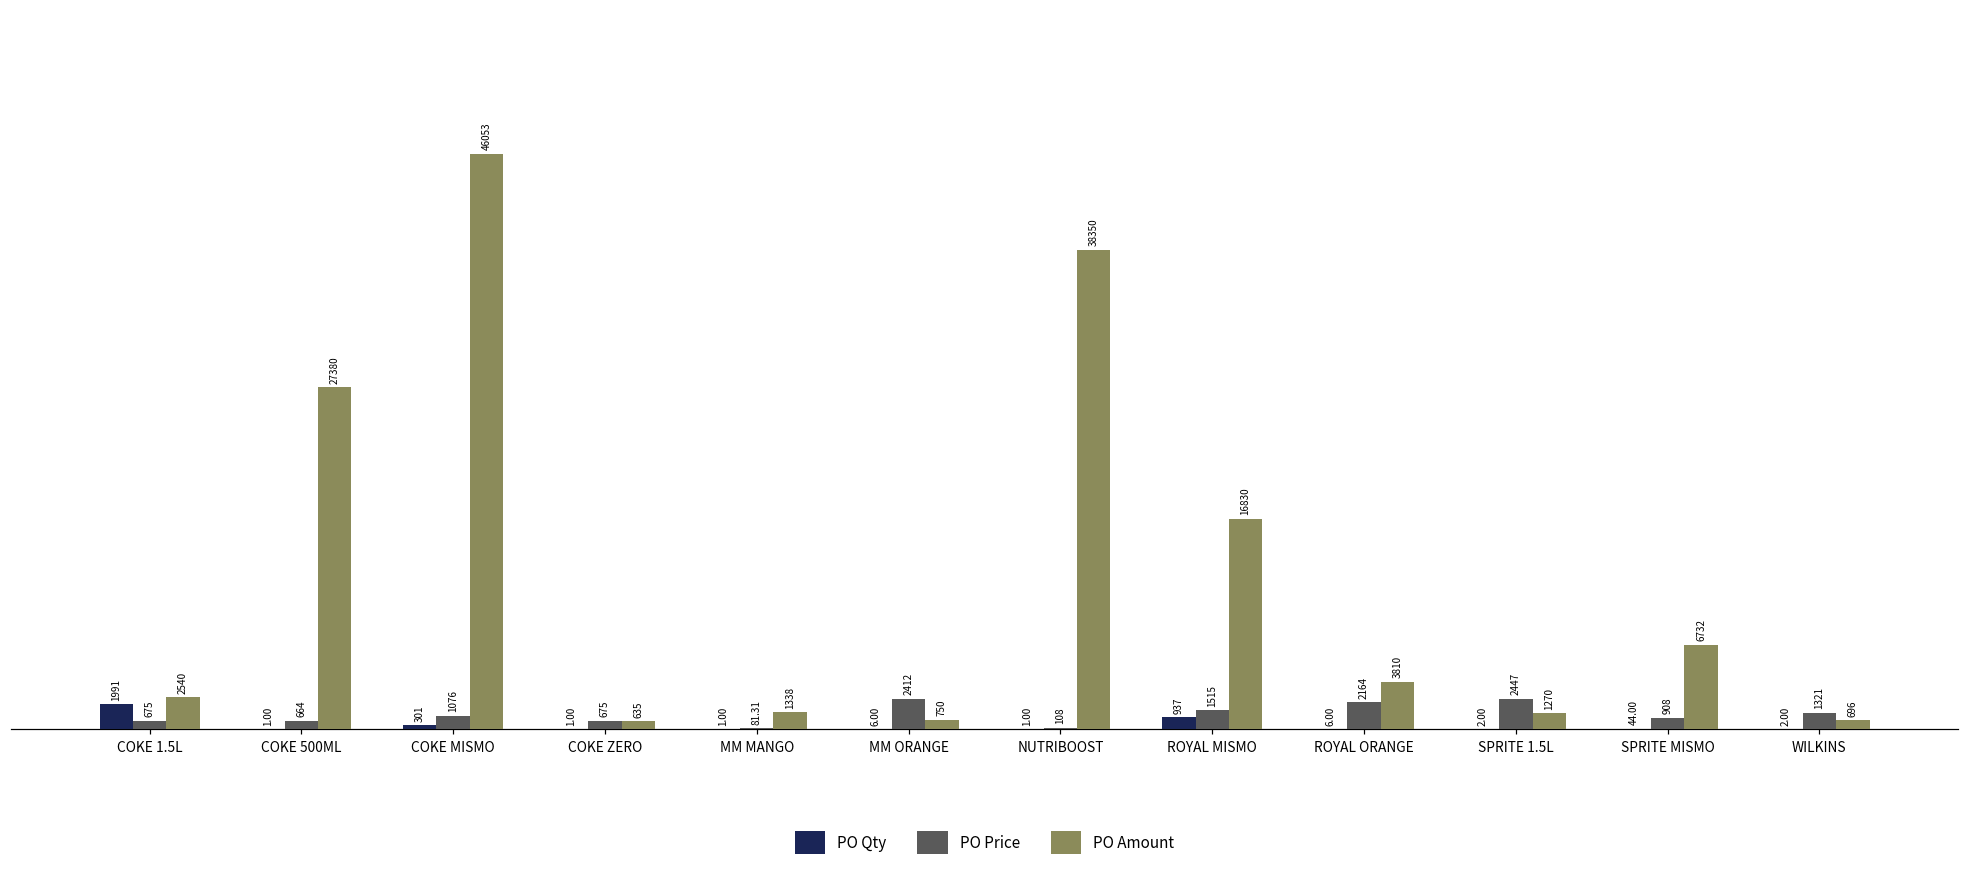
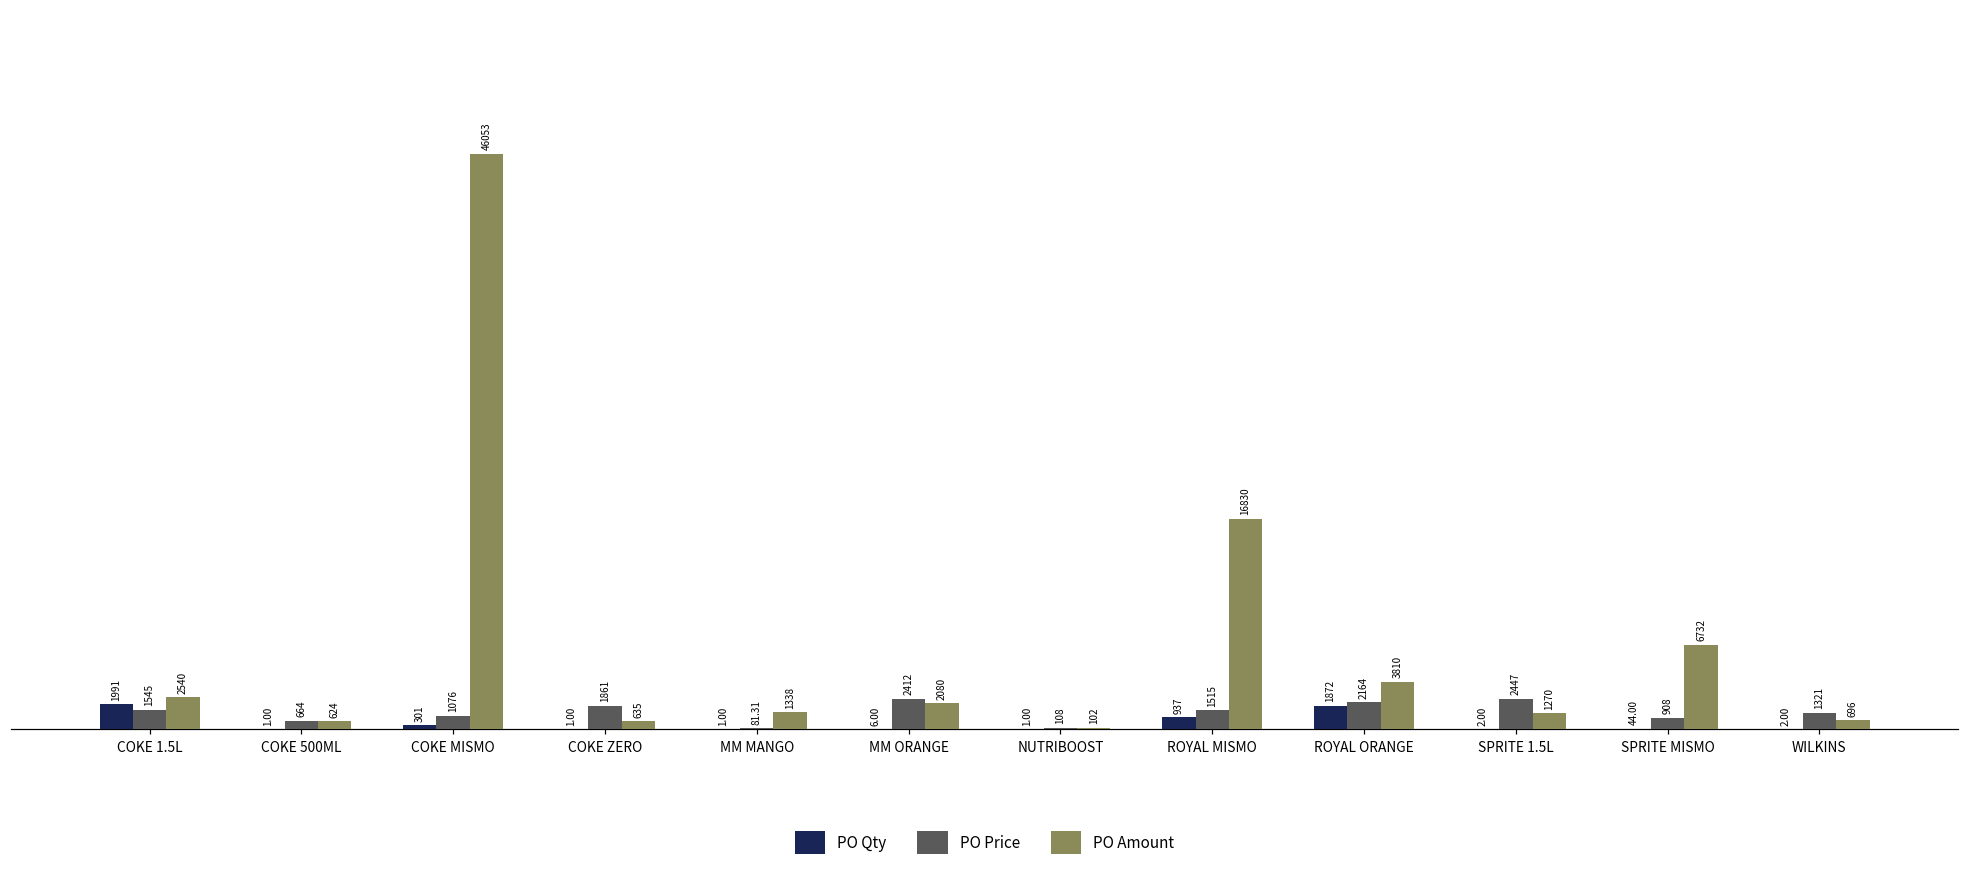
PO Price, COKE 1.5L: 675 -> 1545
PO Amount, COKE 500ML: 27380 -> 624
PO Price, COKE ZERO: 675 -> 1861
PO Amount, MM ORANGE: 750 -> 2080
PO Amount, NUTRIBOOST: 38350 -> 102
PO Qty, ROYAL ORANGE: 6.00 -> 1872
